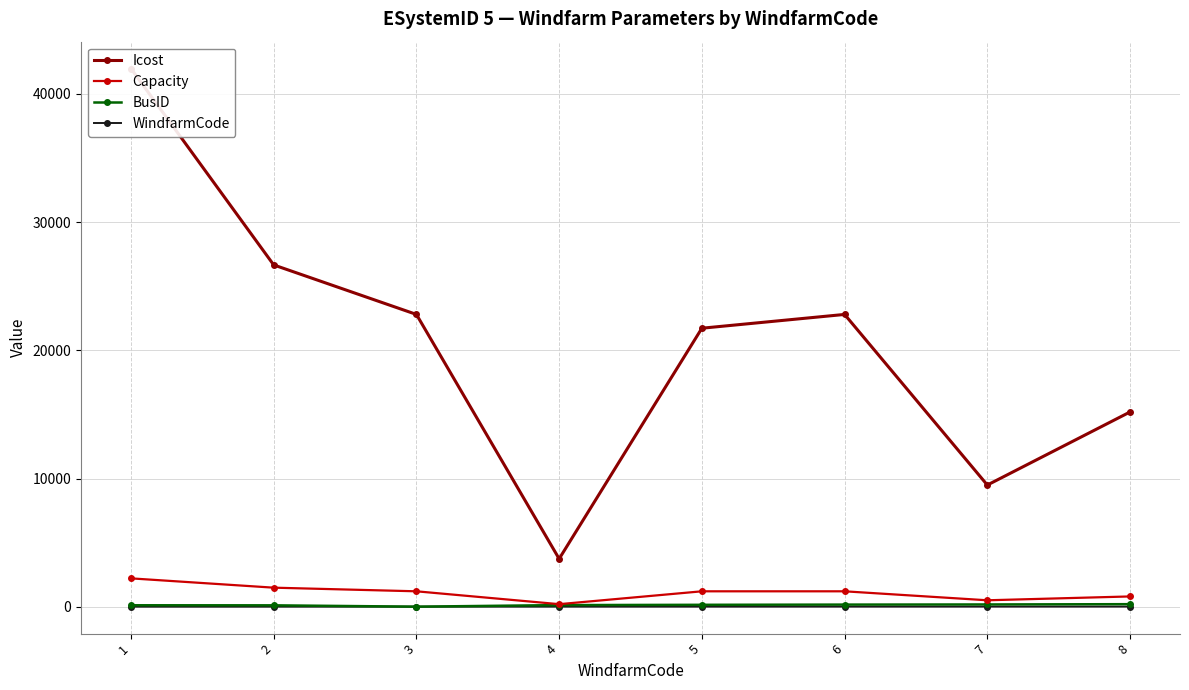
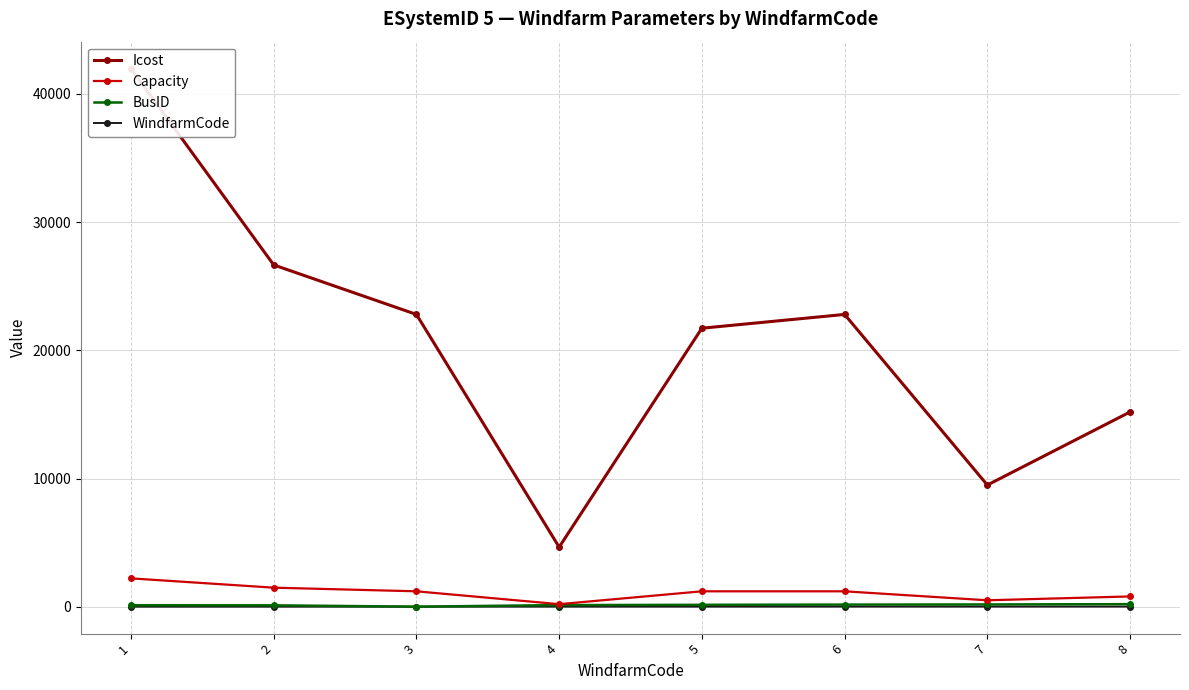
Icost, 4: 3700 -> 4600
